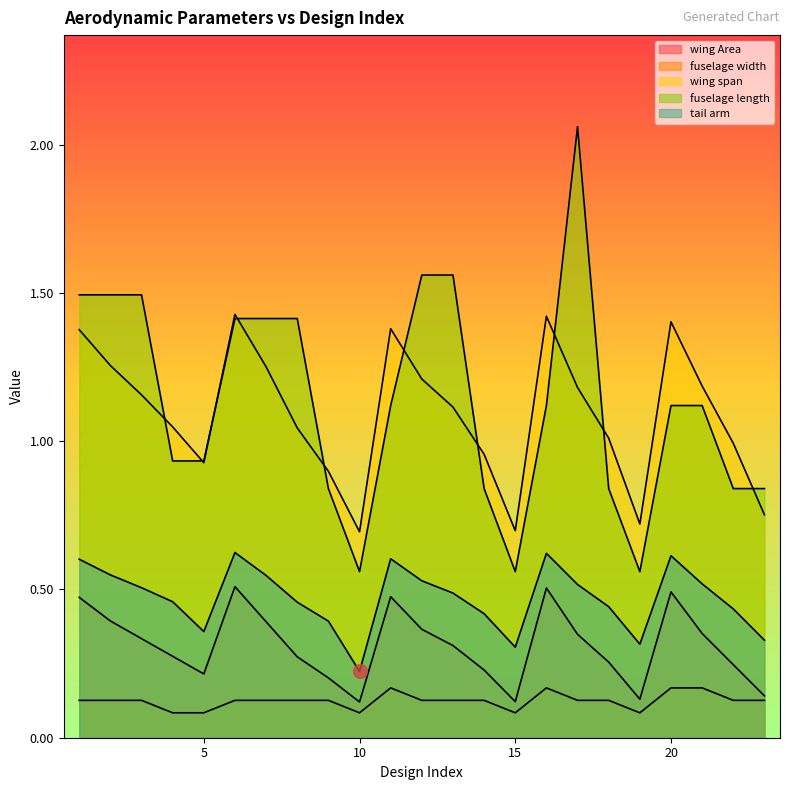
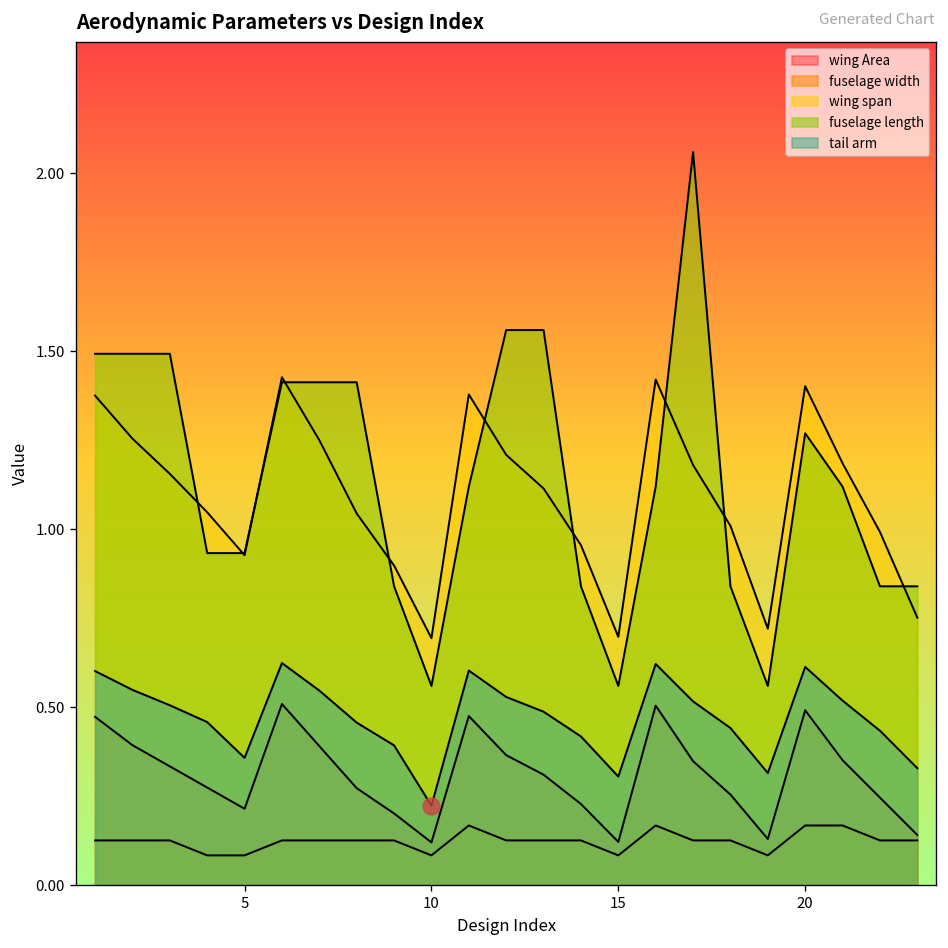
fuselage length, 20: 1.12 -> 1.27
